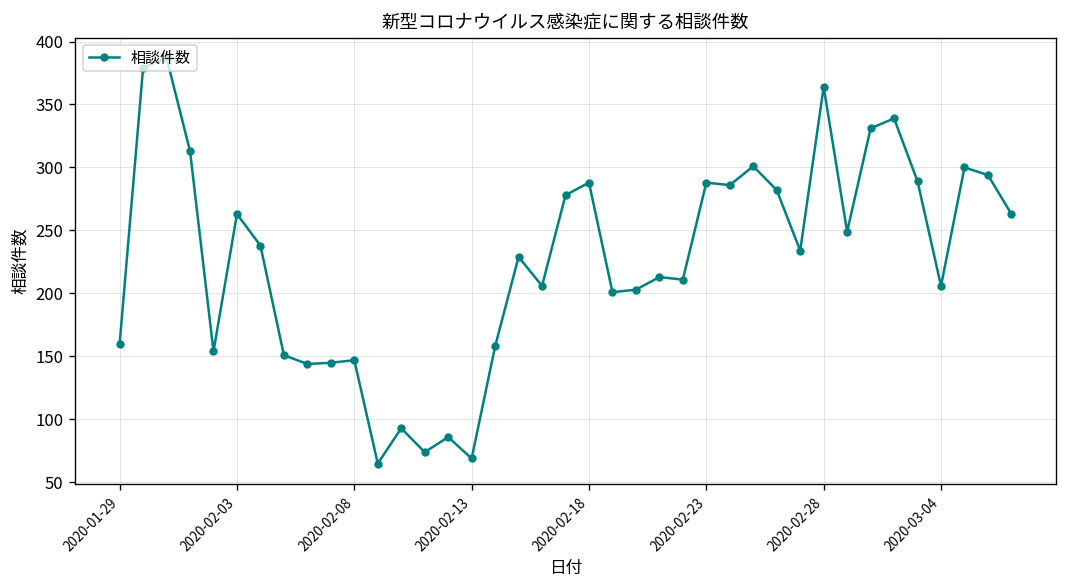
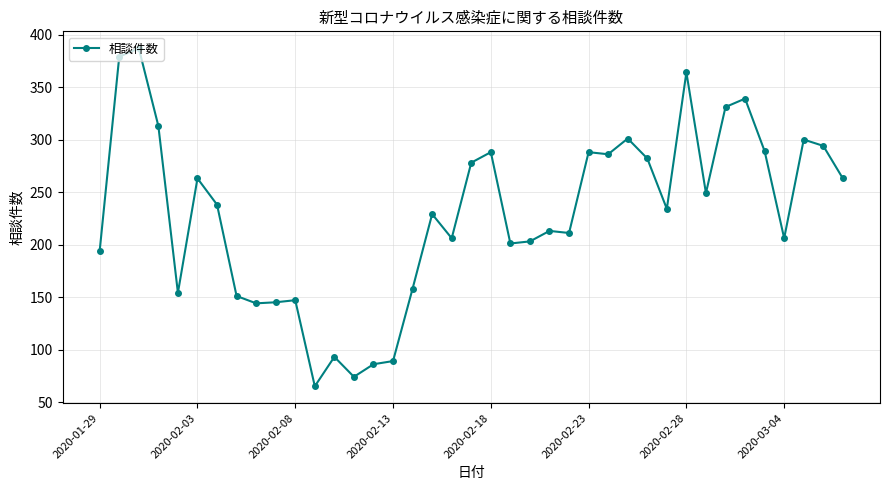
2020-01-29: 160 -> 194
2020-02-13: 69 -> 89
